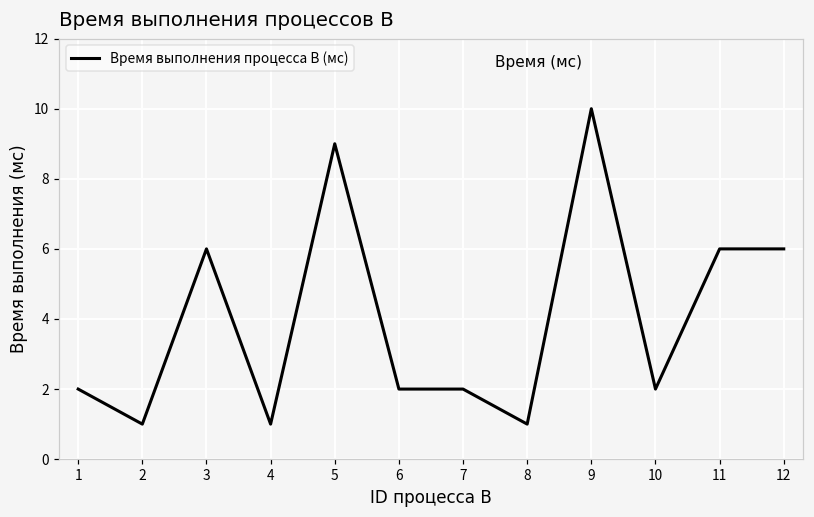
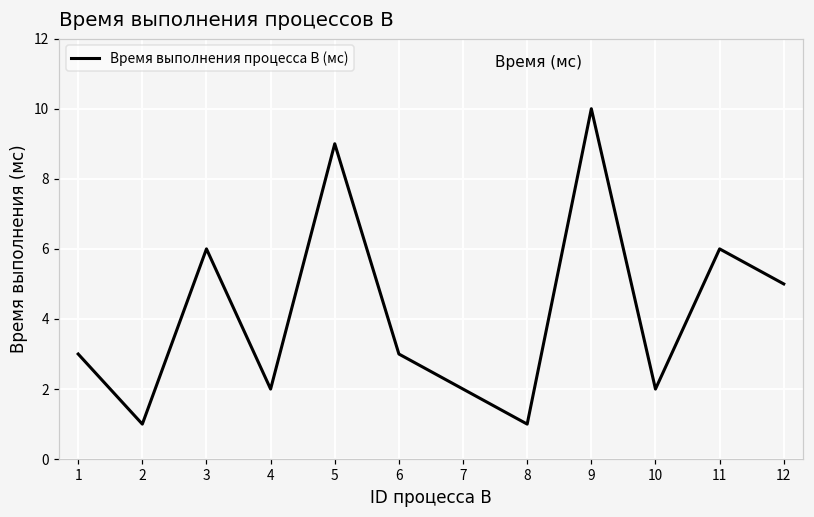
1: 2 -> 3
4: 1 -> 2
6: 2 -> 3
12: 6 -> 5
